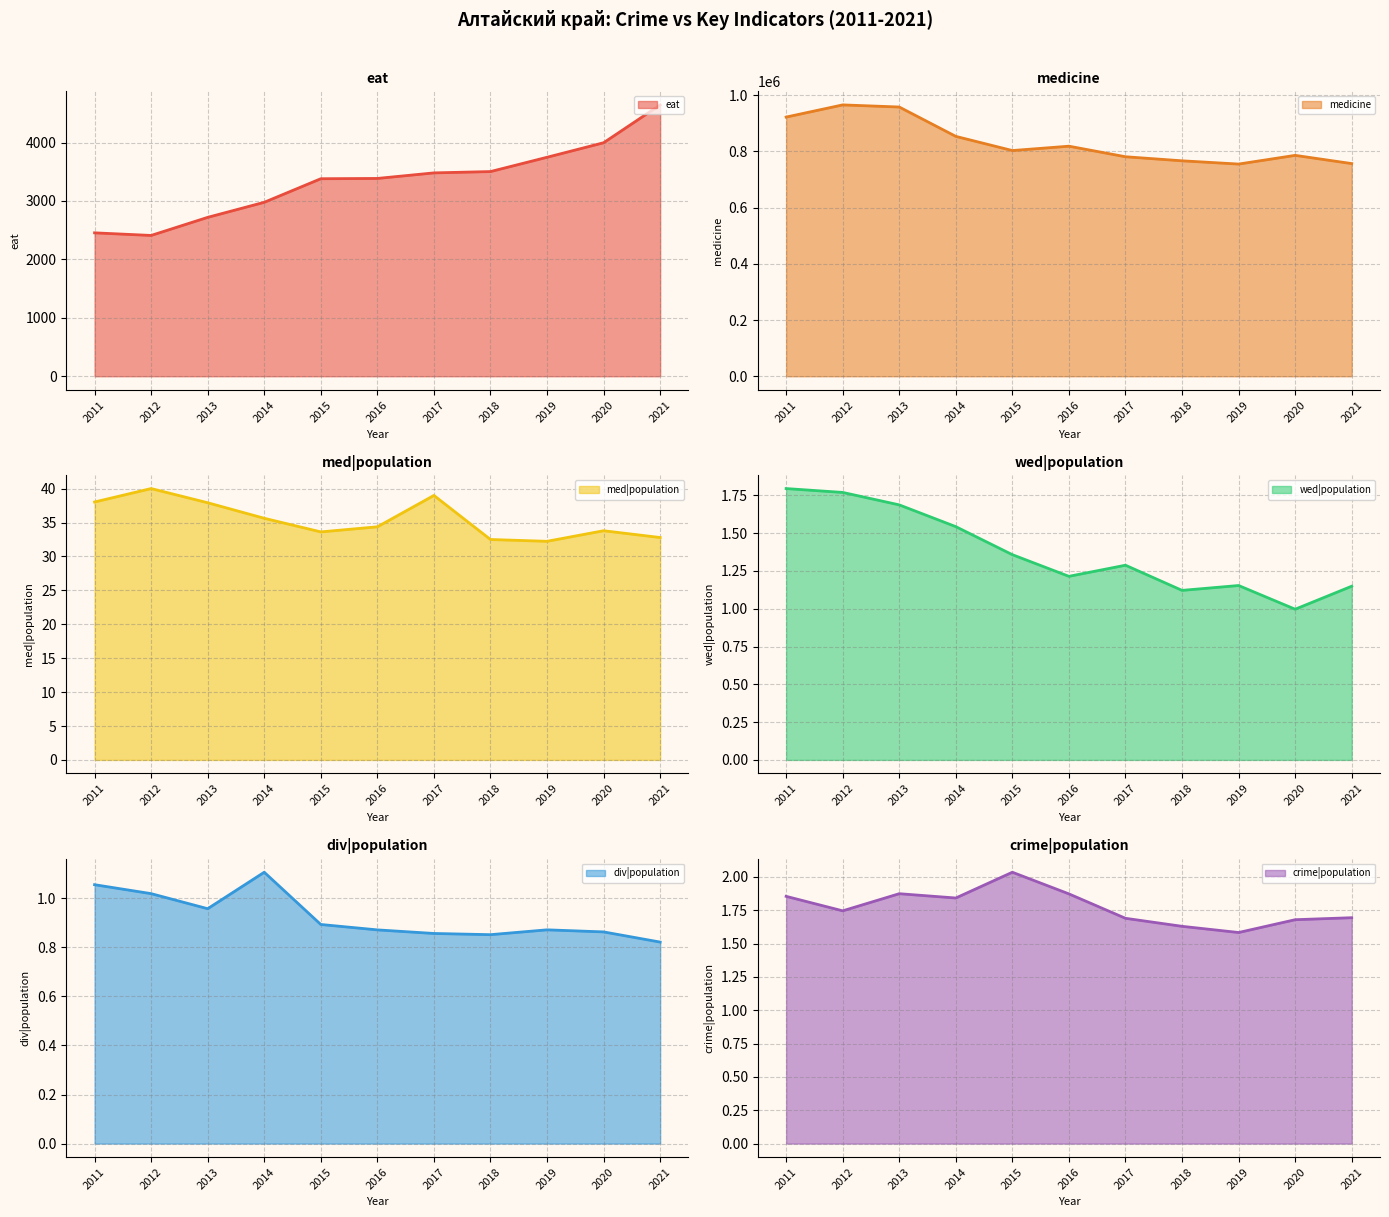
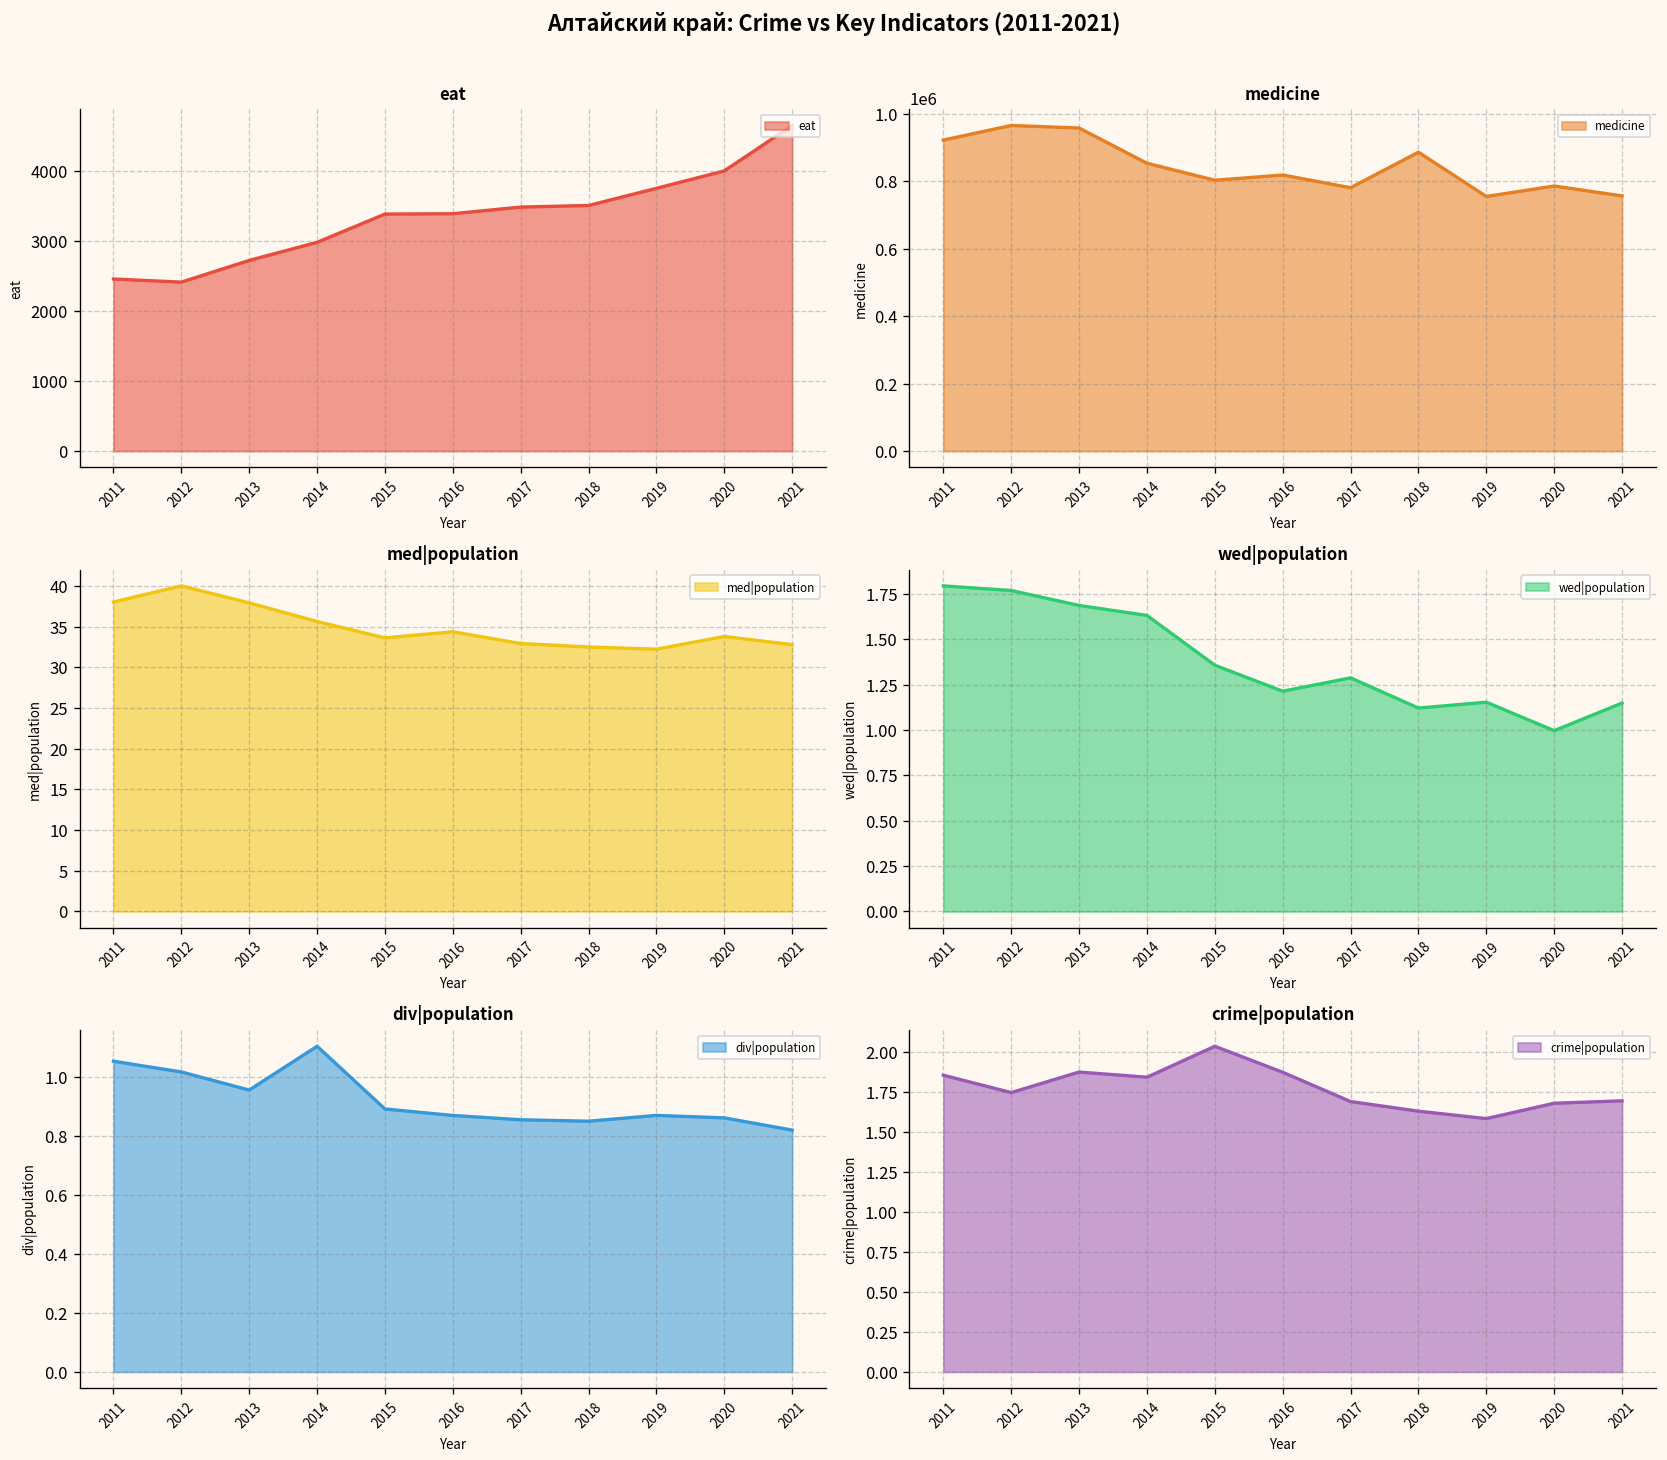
medicine, 2018: 770000 -> 890000
med|population, 2017: 39 -> 33
wed|population, 2014: 1.54 -> 1.63
